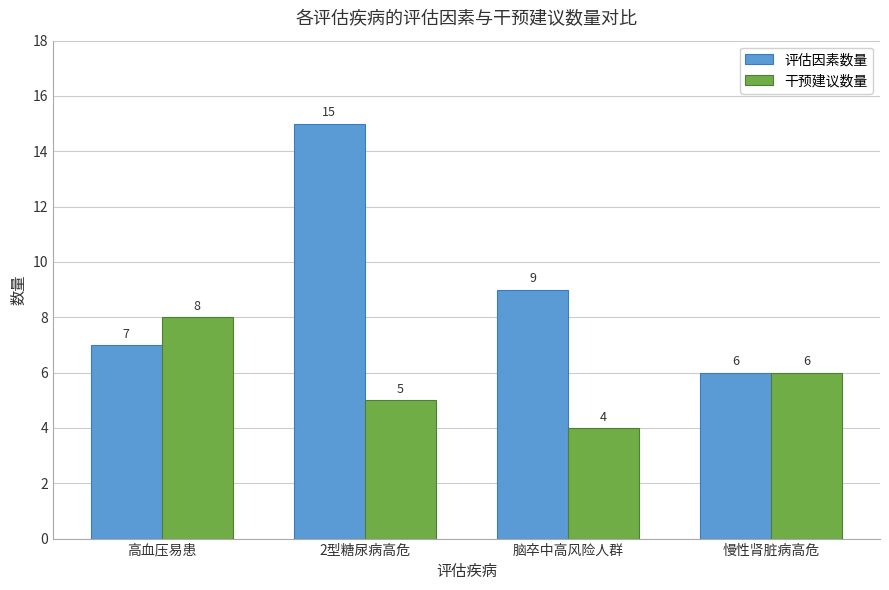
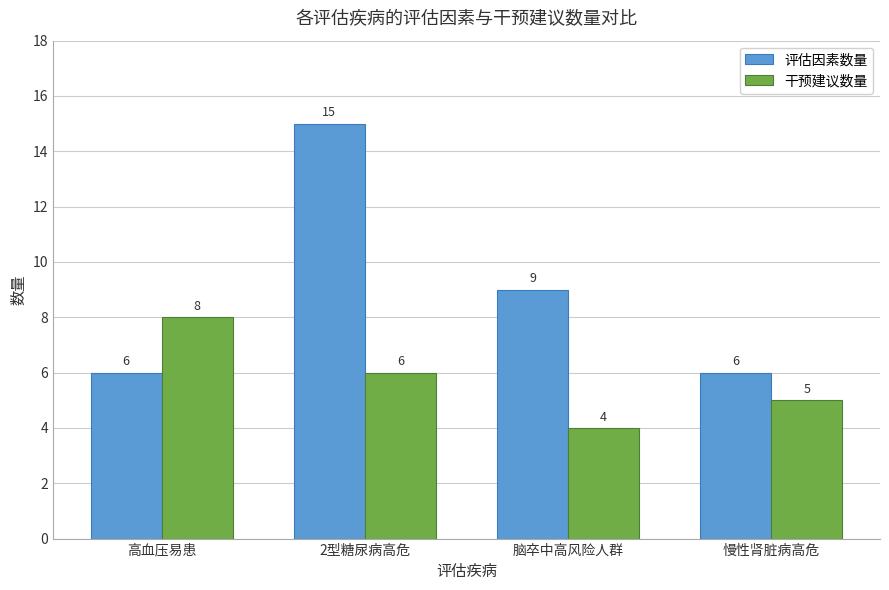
评估因素数量, 高血压易患: 7 -> 6
干预建议数量, 2型糖尿病高危: 5 -> 6
干预建议数量, 慢性肾脏病高危: 6 -> 5
